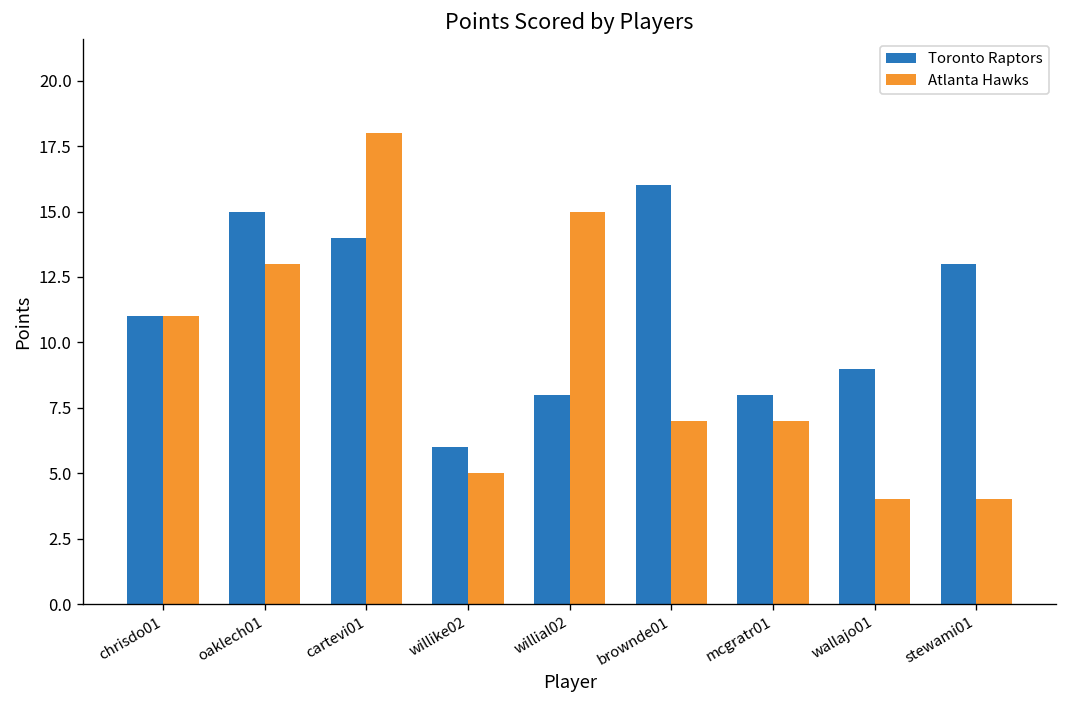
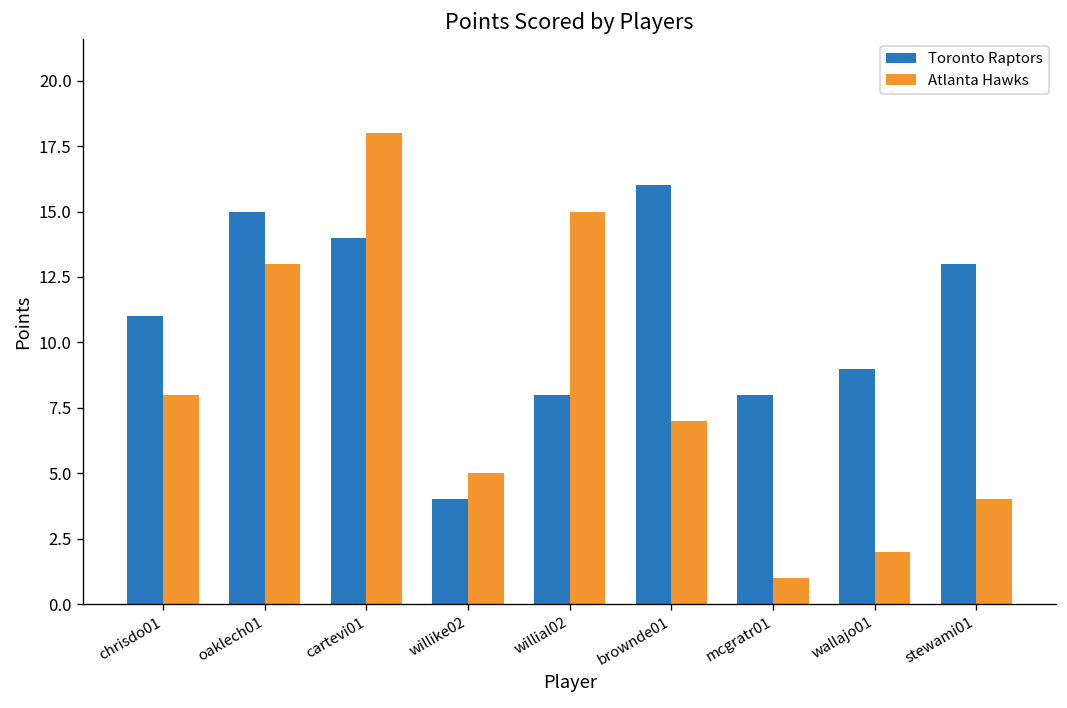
Atlanta Hawks, chrisdo01: 11 -> 8
Toronto Raptors, willike02: 6 -> 4
Atlanta Hawks, mcgratr01: 7 -> 1
Atlanta Hawks, wallajo01: 4 -> 2
